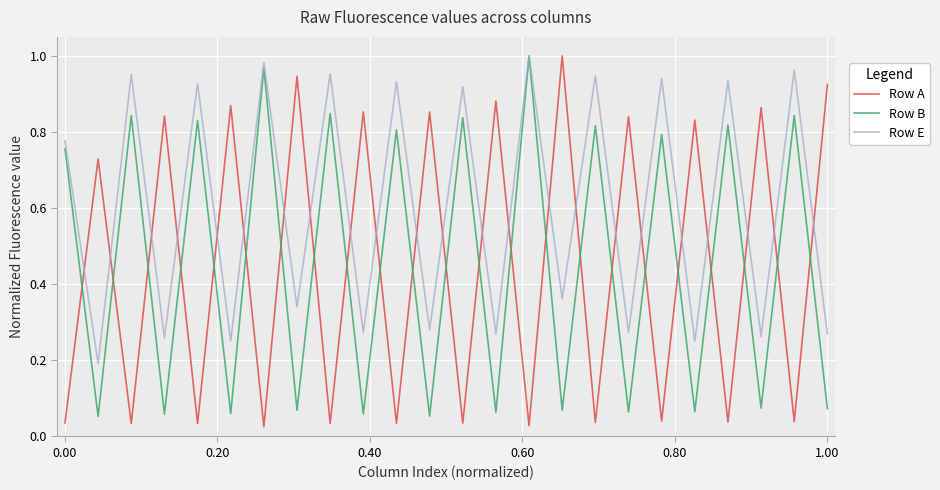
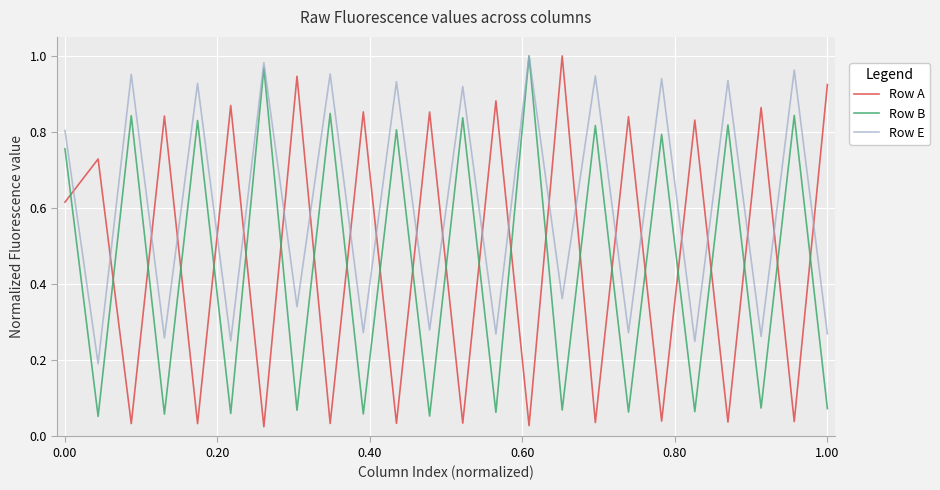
Row A, 0.00: 0.04 -> 0.62
Row E, 0.00: 0.78 -> 0.80
